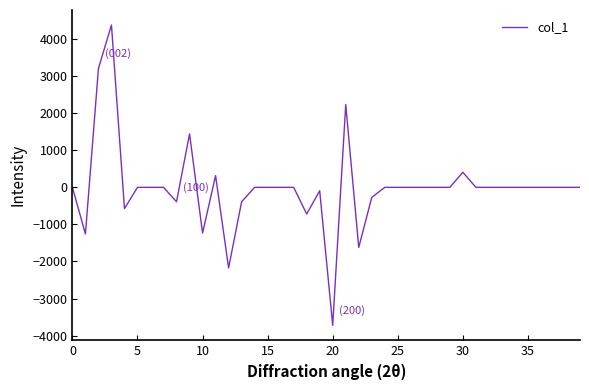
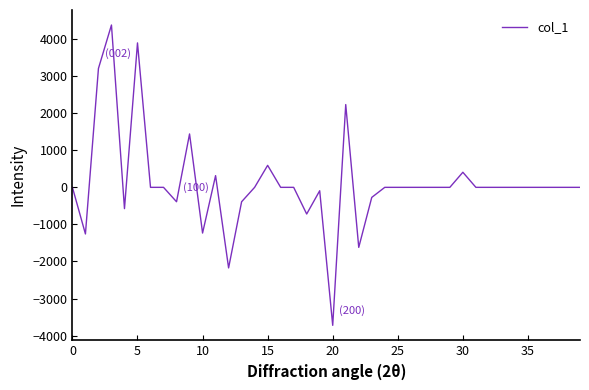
5: 0 -> 3900
15: 0 -> 600
